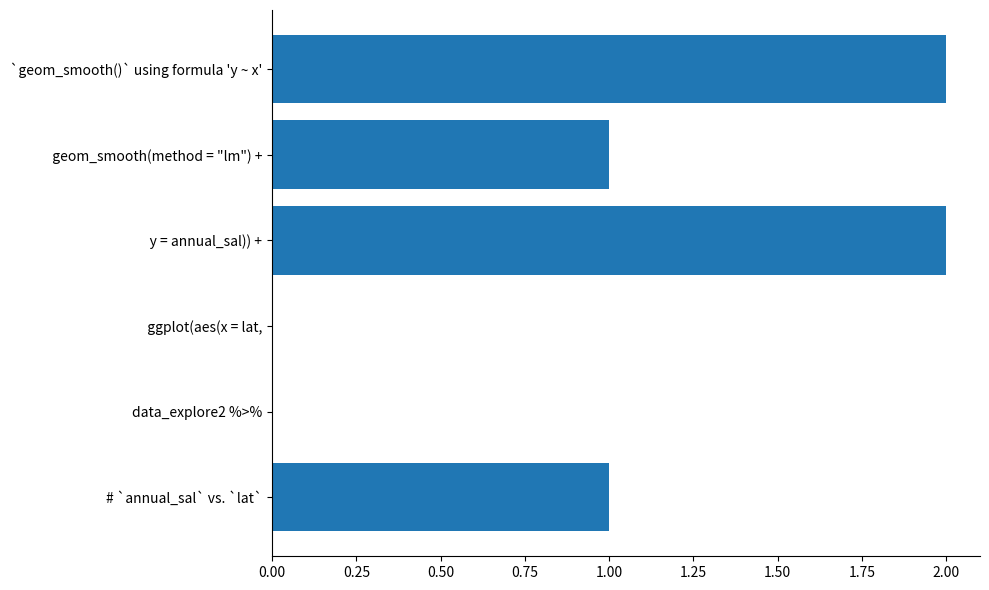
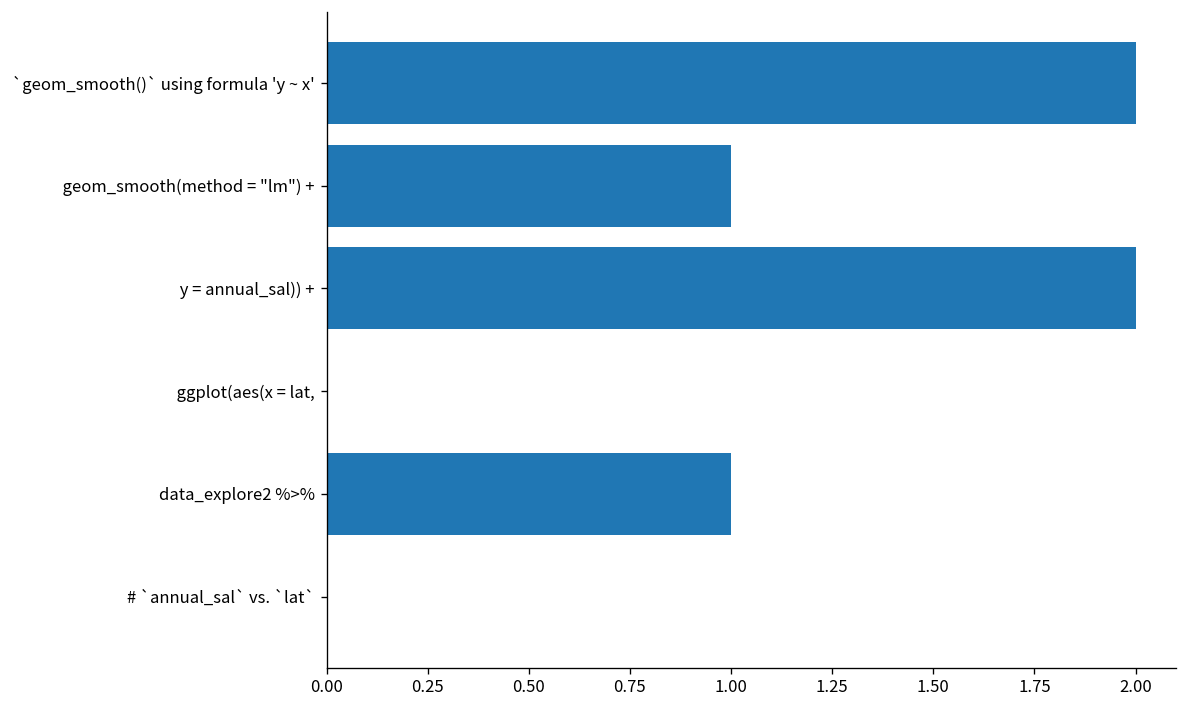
data_explore2 %>%: 0 -> 1
# `annual_sal` vs. `lat`: 1 -> 0
